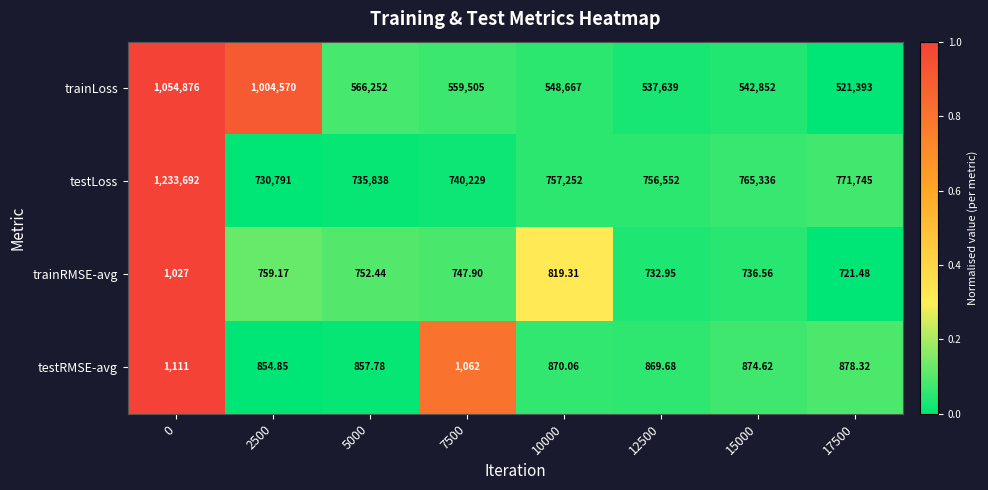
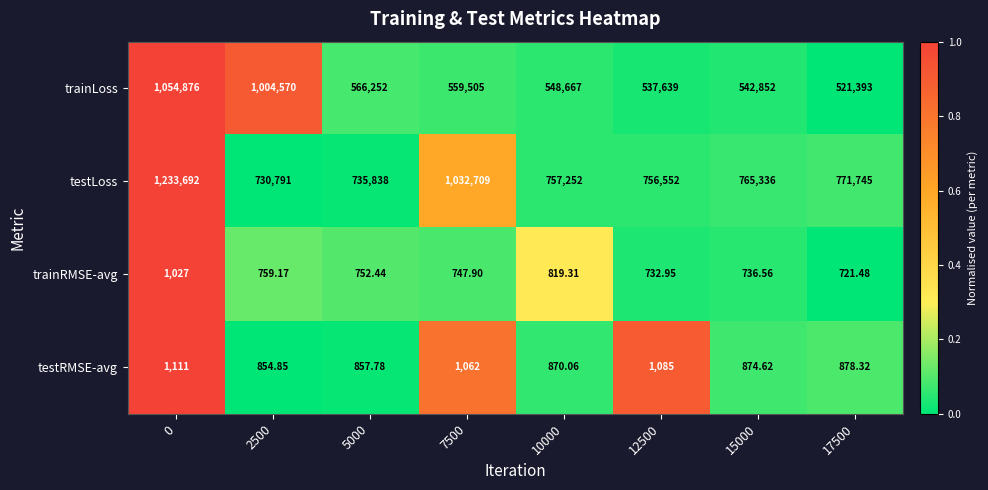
testLoss, 7500: 740,229 -> 1,032,709
testRMSE-avg, 12500: 869.68 -> 1,085
